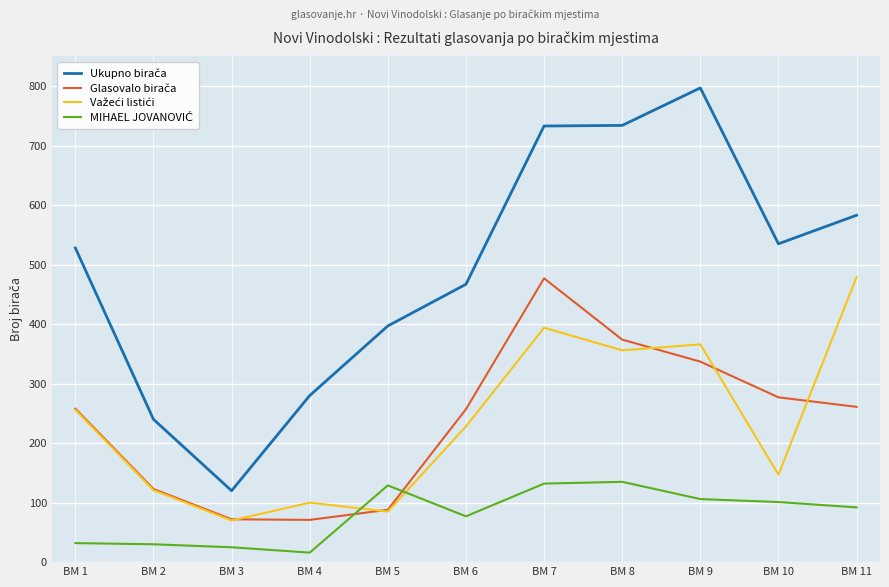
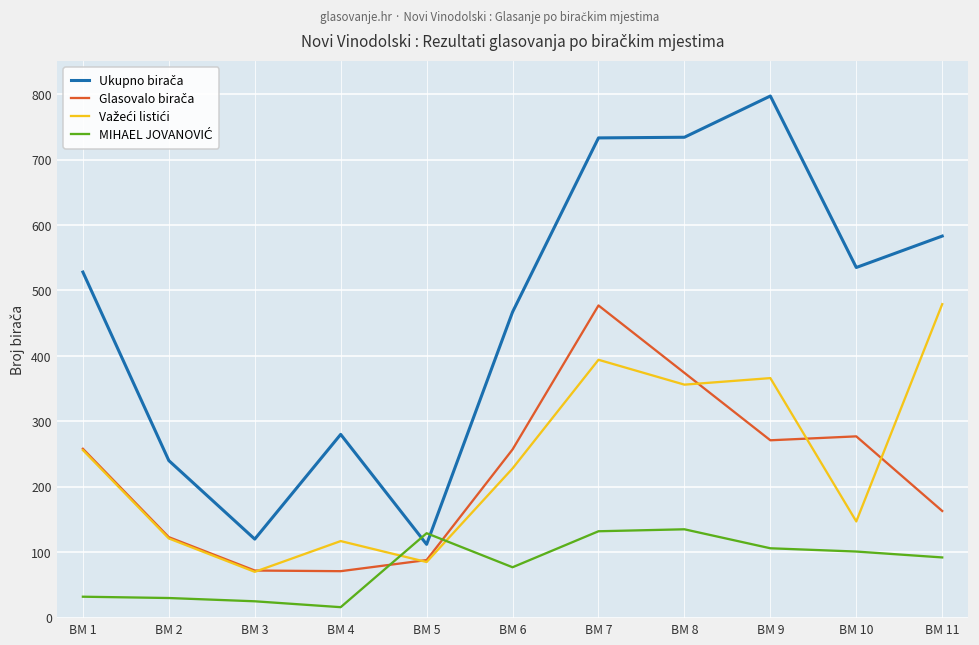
Važeći listići, BM 4: 100 -> 120
Ukupno birača, BM 5: 400 -> 110
Glasovalo birača, BM 9: 340 -> 270
Glasovalo birača, BM 11: 260 -> 160
